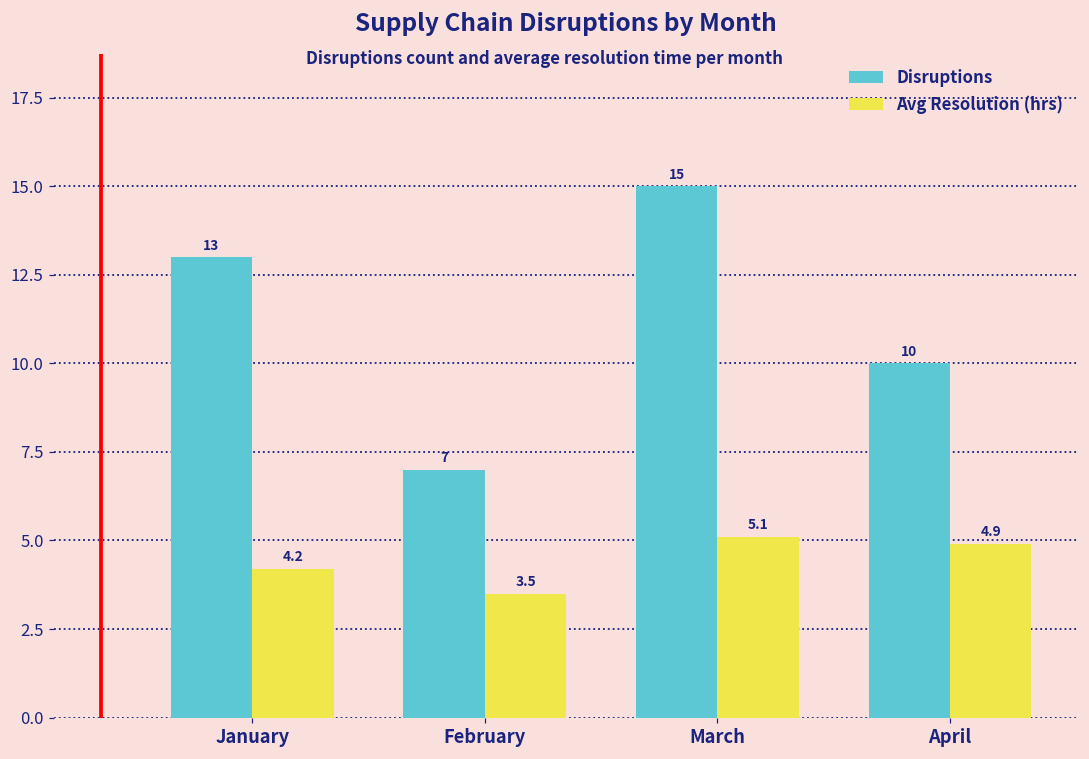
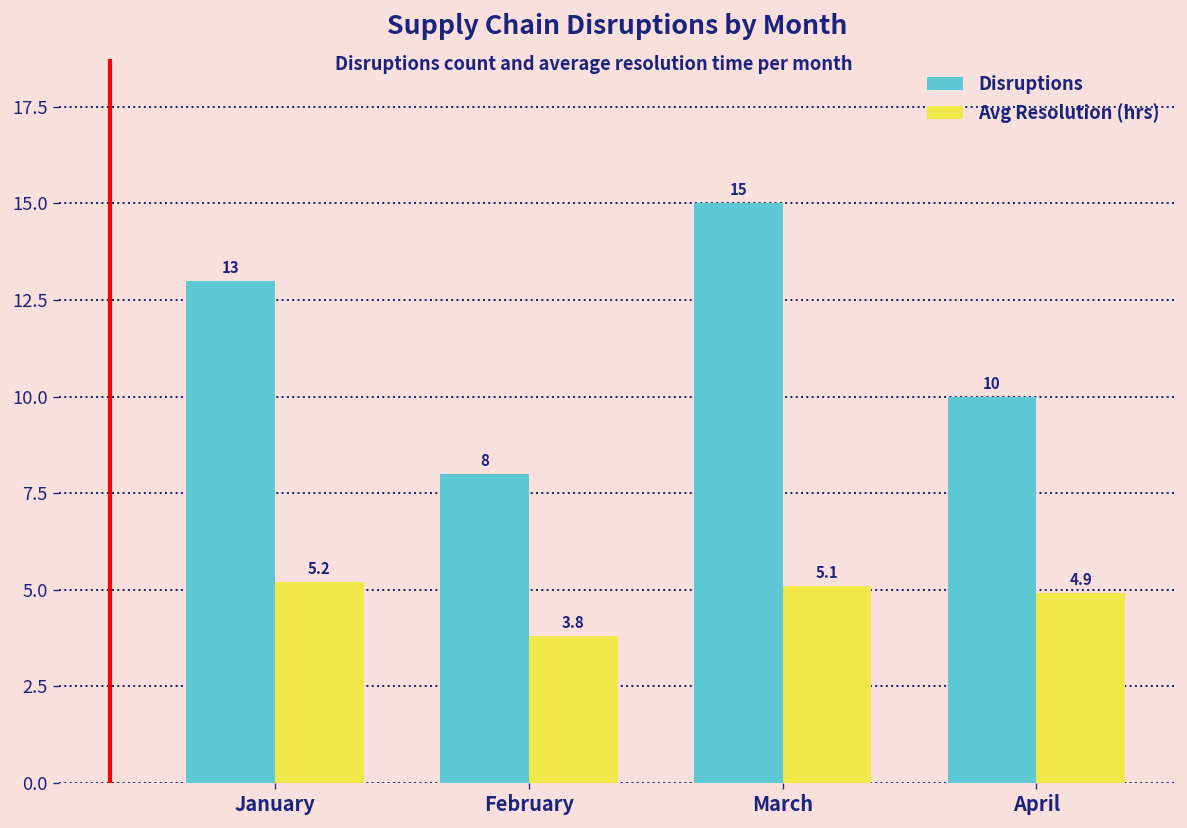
Avg Resolution (hrs), January: 4.2 -> 5.2
Disruptions, February: 7 -> 8
Avg Resolution (hrs), February: 3.5 -> 3.8
